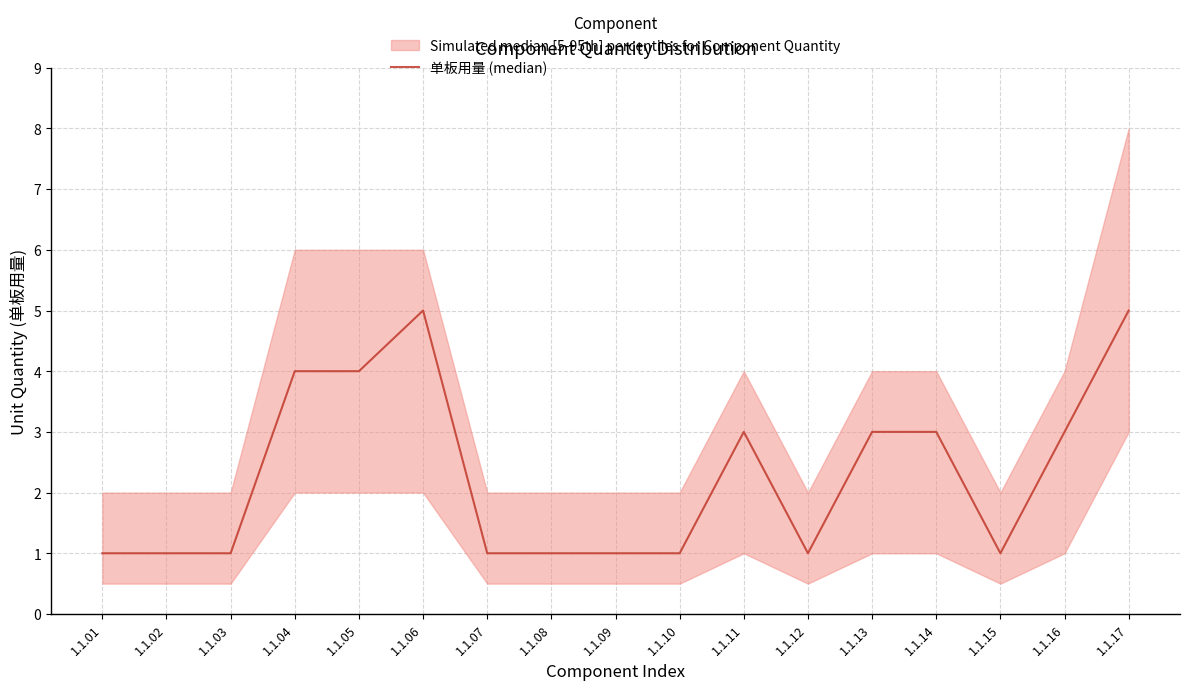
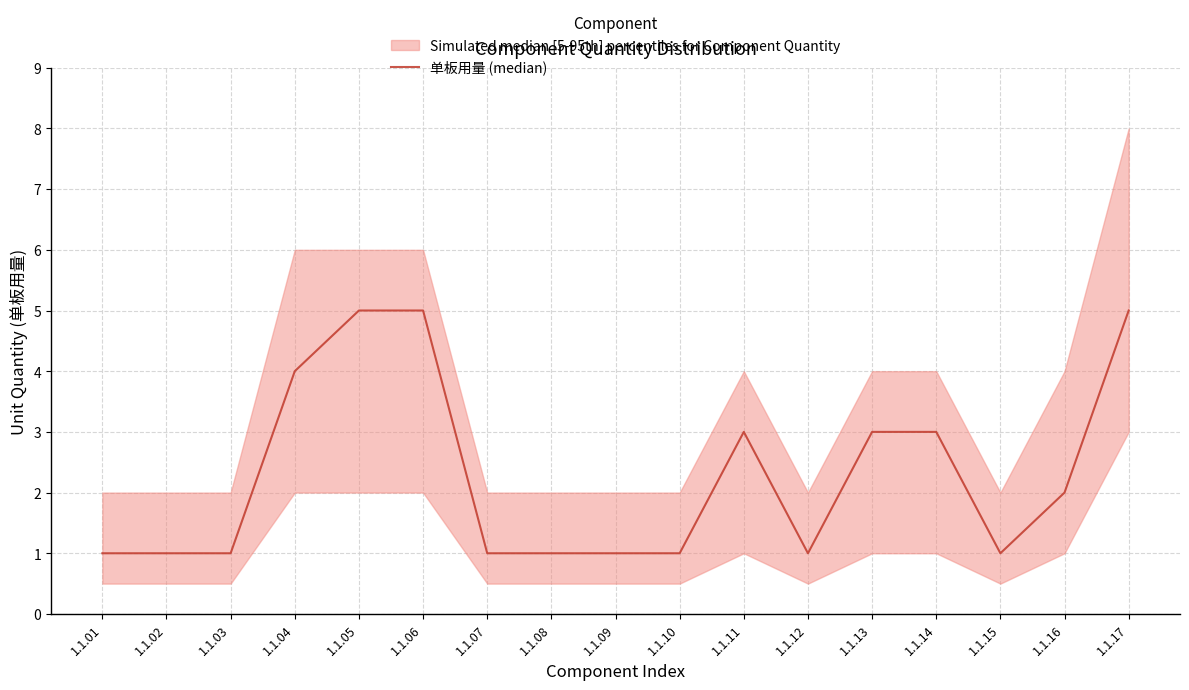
单板用量 (median), 1.1.05: 4 -> 5
单板用量 (median), 1.1.16: 3 -> 2
